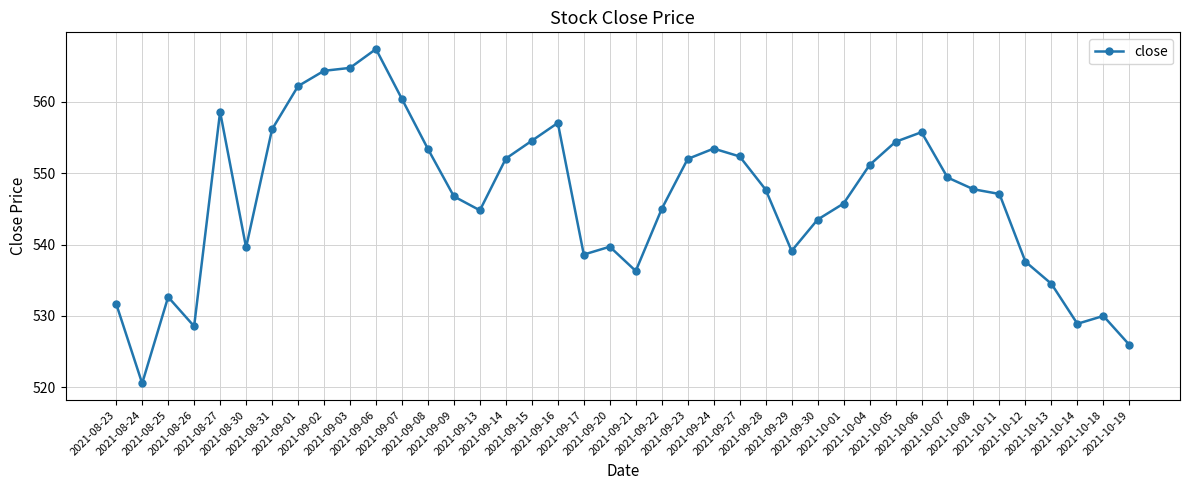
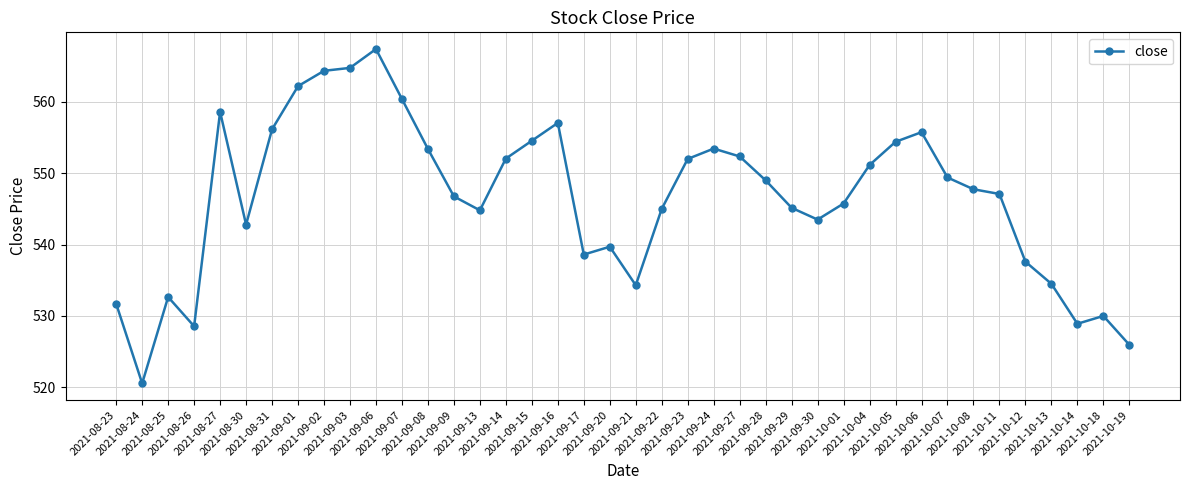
2021-08-30: 540 -> 543
2021-09-21: 536 -> 534
2021-09-28: 548 -> 549
2021-09-29: 539 -> 545
